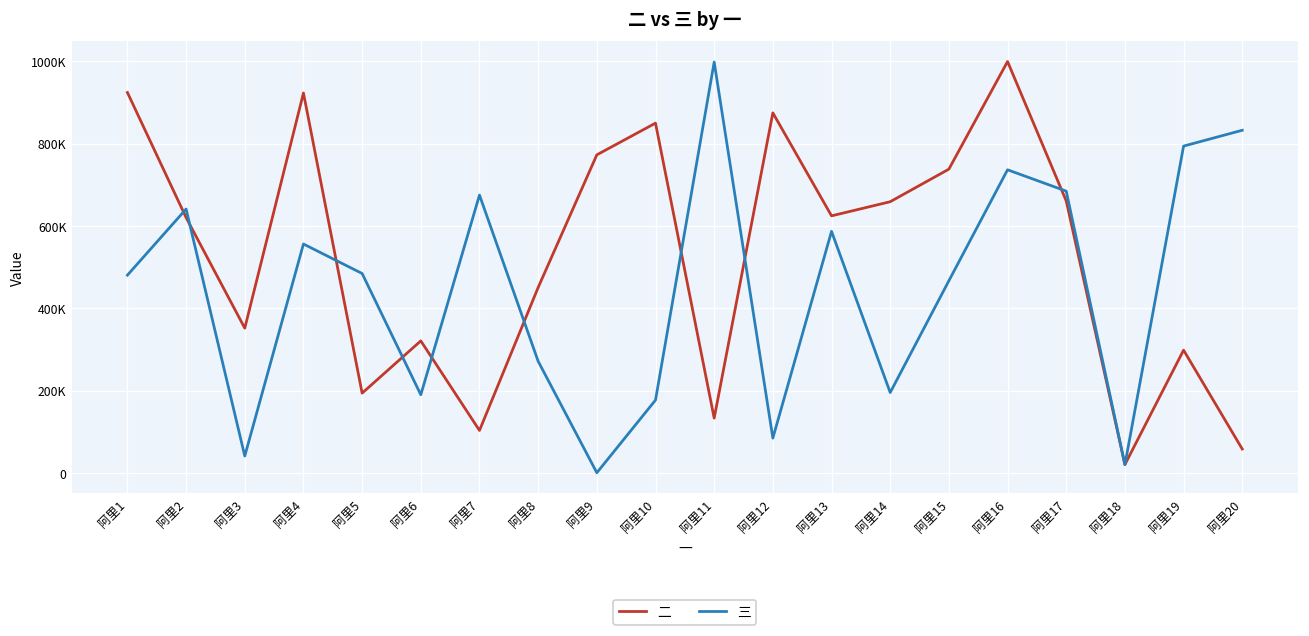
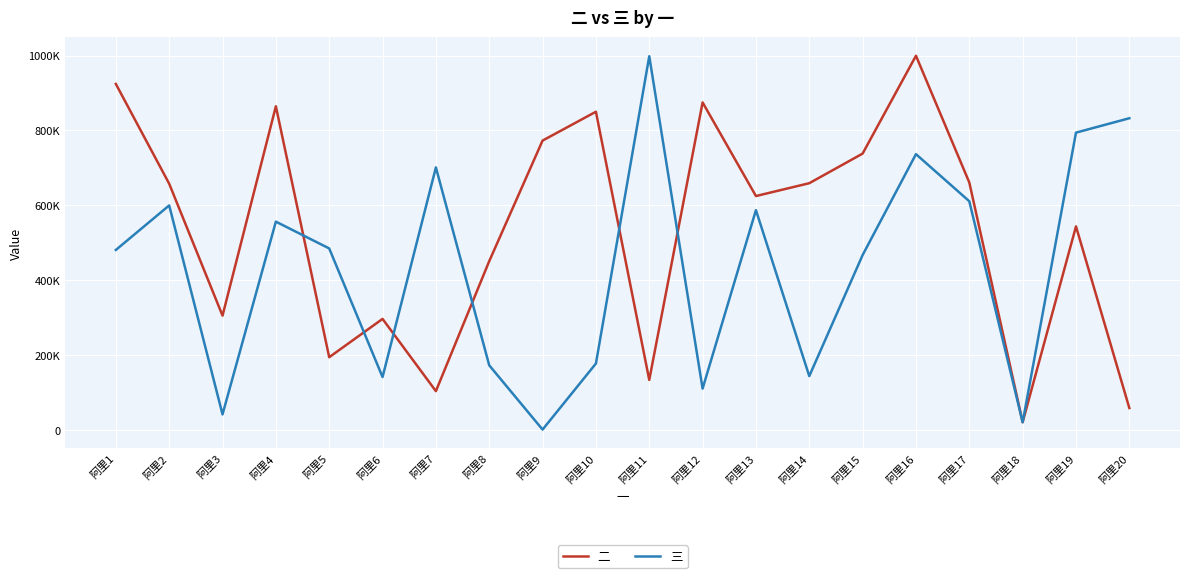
二, 阿里2: 620000 -> 660000
三, 阿里2: 640000 -> 600000
二, 阿里3: 350000 -> 310000
二, 阿里4: 920000 -> 860000
二, 阿里6: 320000 -> 300000
三, 阿里6: 190000 -> 140000
三, 阿里7: 680000 -> 700000
三, 阿里8: 270000 -> 170000
三, 阿里12: 80000 -> 110000
三, 阿里14: 200000 -> 140000
三, 阿里17: 680000 -> 610000
二, 阿里19: 300000 -> 540000
